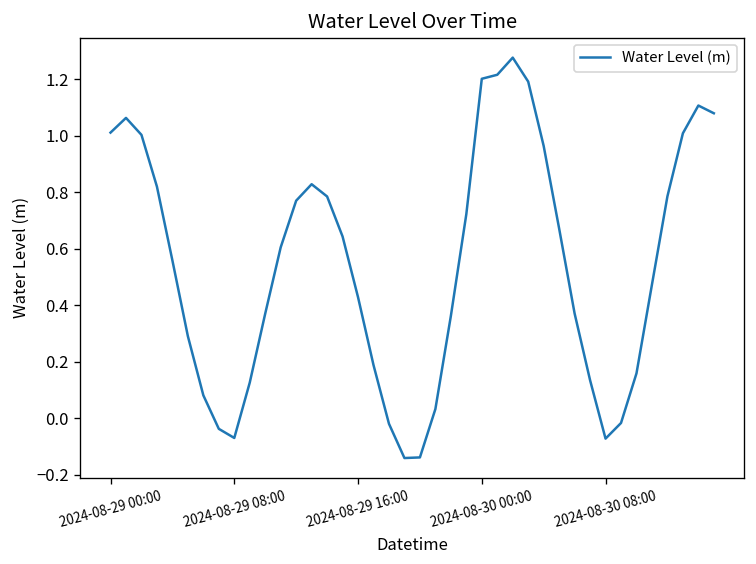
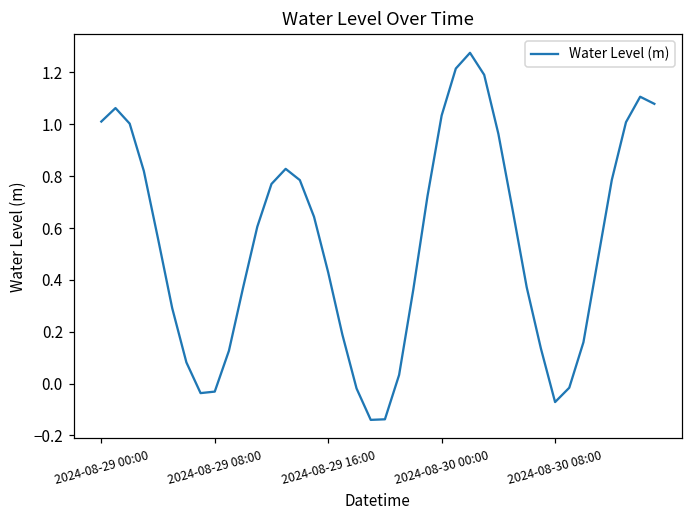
2024-08-29 08:00: -0.07 -> -0.03
2024-08-30 00:00: 1.20 -> 1.03
